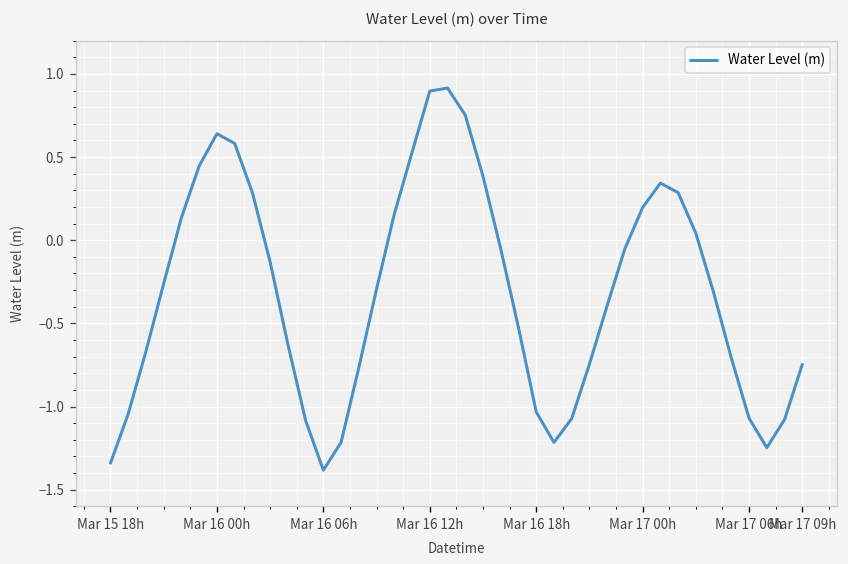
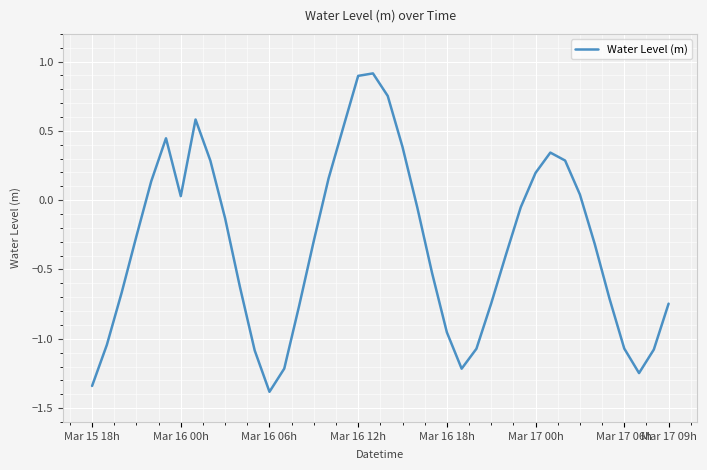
Mar 16 00h: 0.64 -> 0.03
Mar 16 18h: -1.03 -> -0.95
